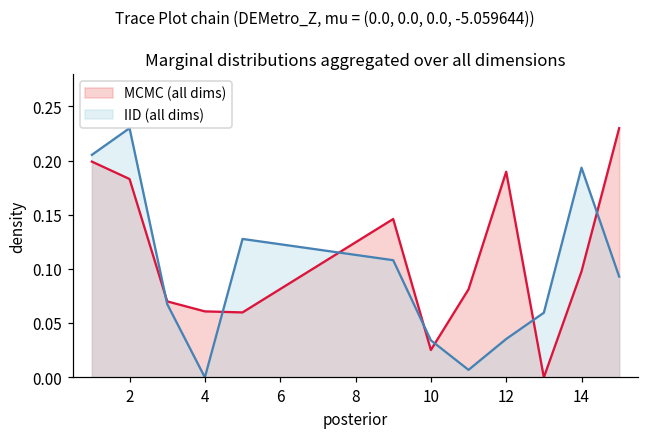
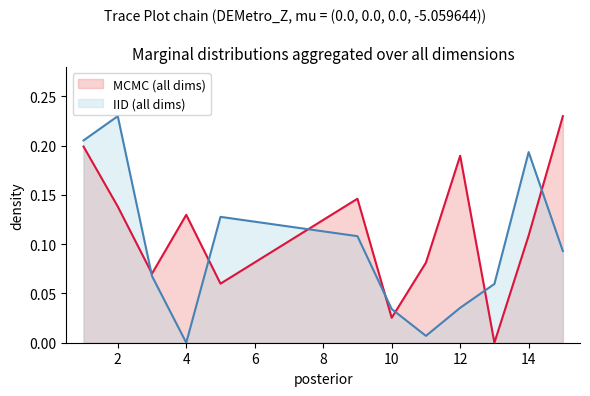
MCMC (all dims), 2: 0.18 -> 0.14
MCMC (all dims), 4: 0.06 -> 0.13
MCMC (all dims), 14: 0.10 -> 0.11
